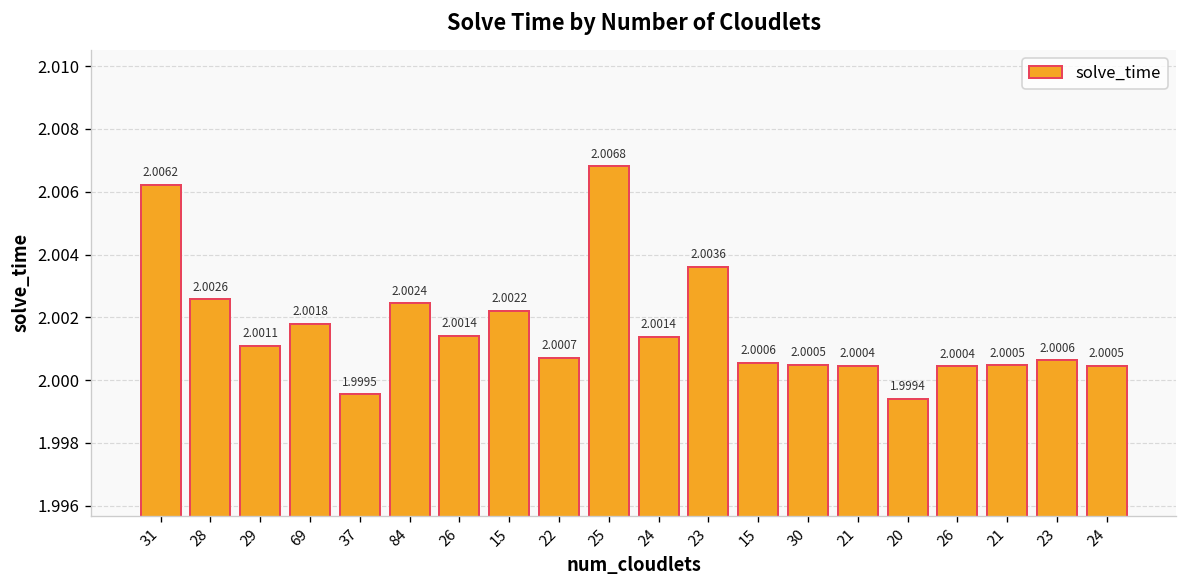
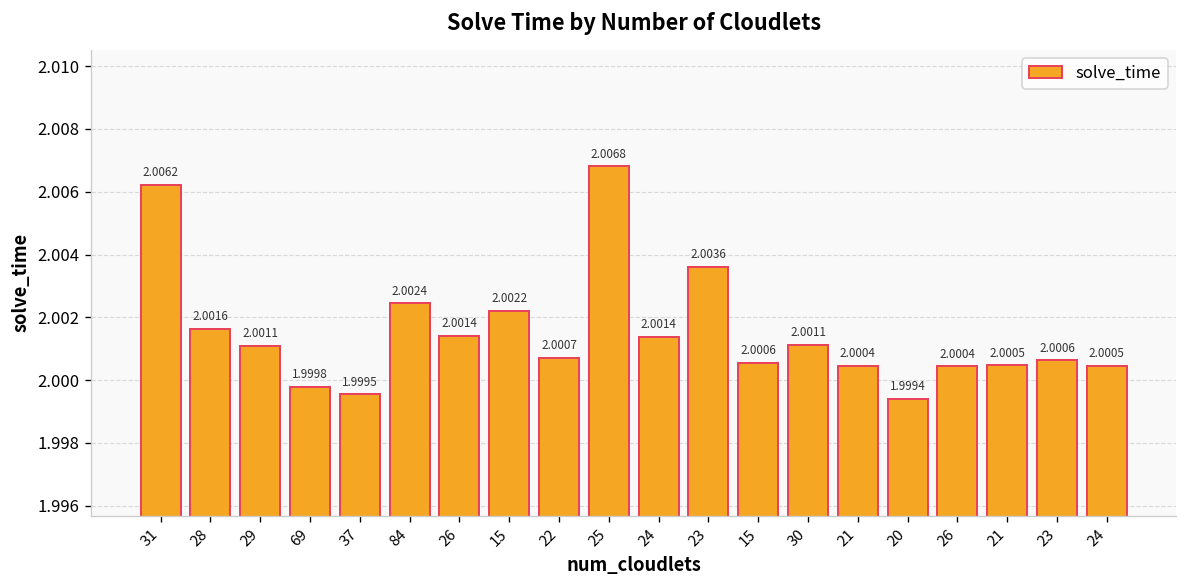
28: 2.0026 -> 2.0016
69: 2.0018 -> 1.9998
30: 2.0005 -> 2.0011
